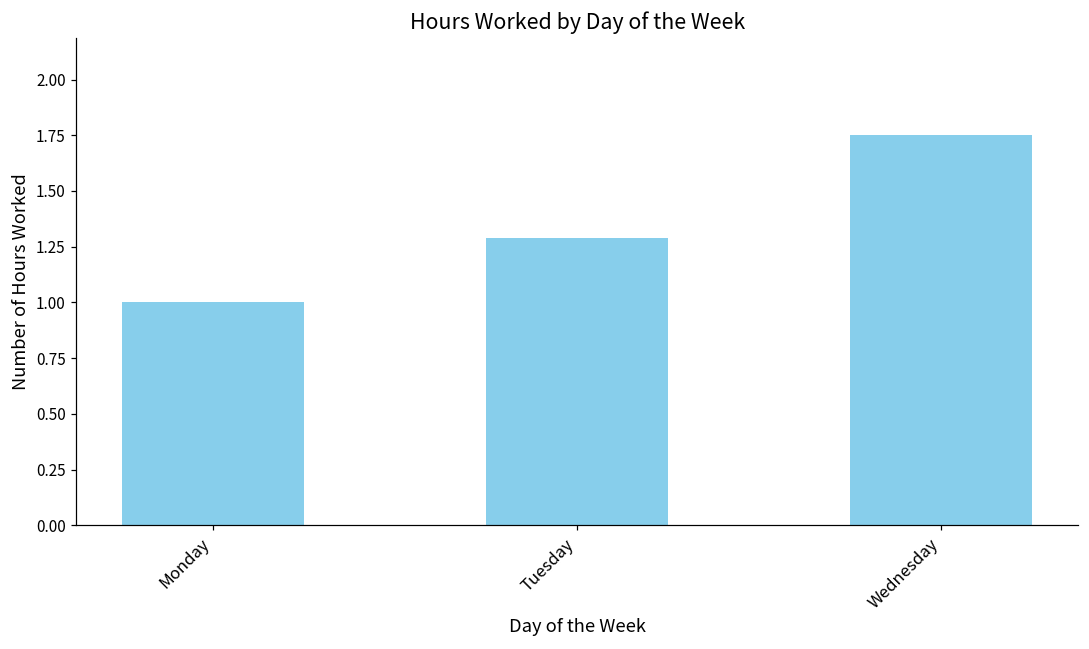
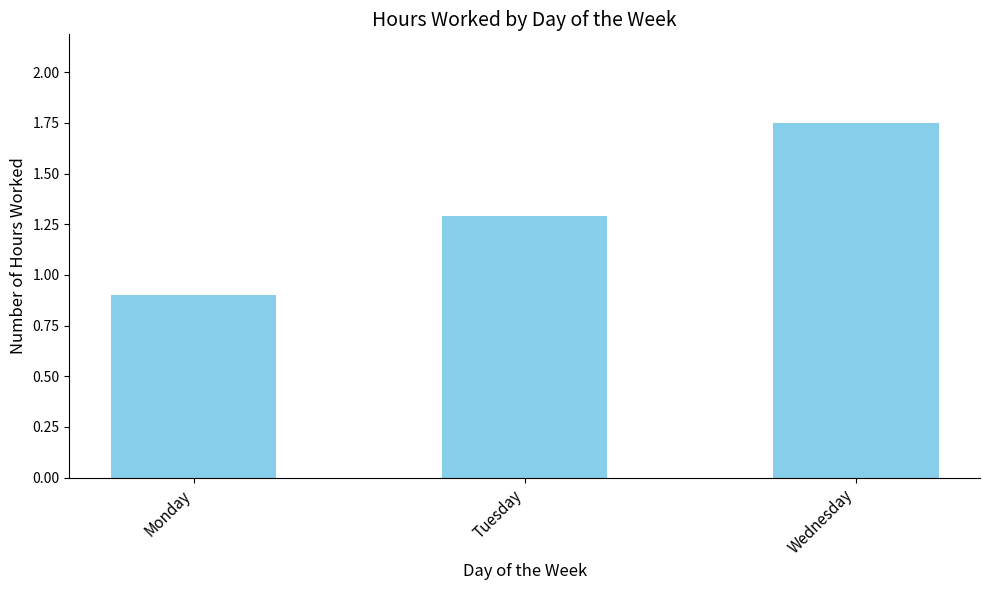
Monday: 1.0 -> 0.9
